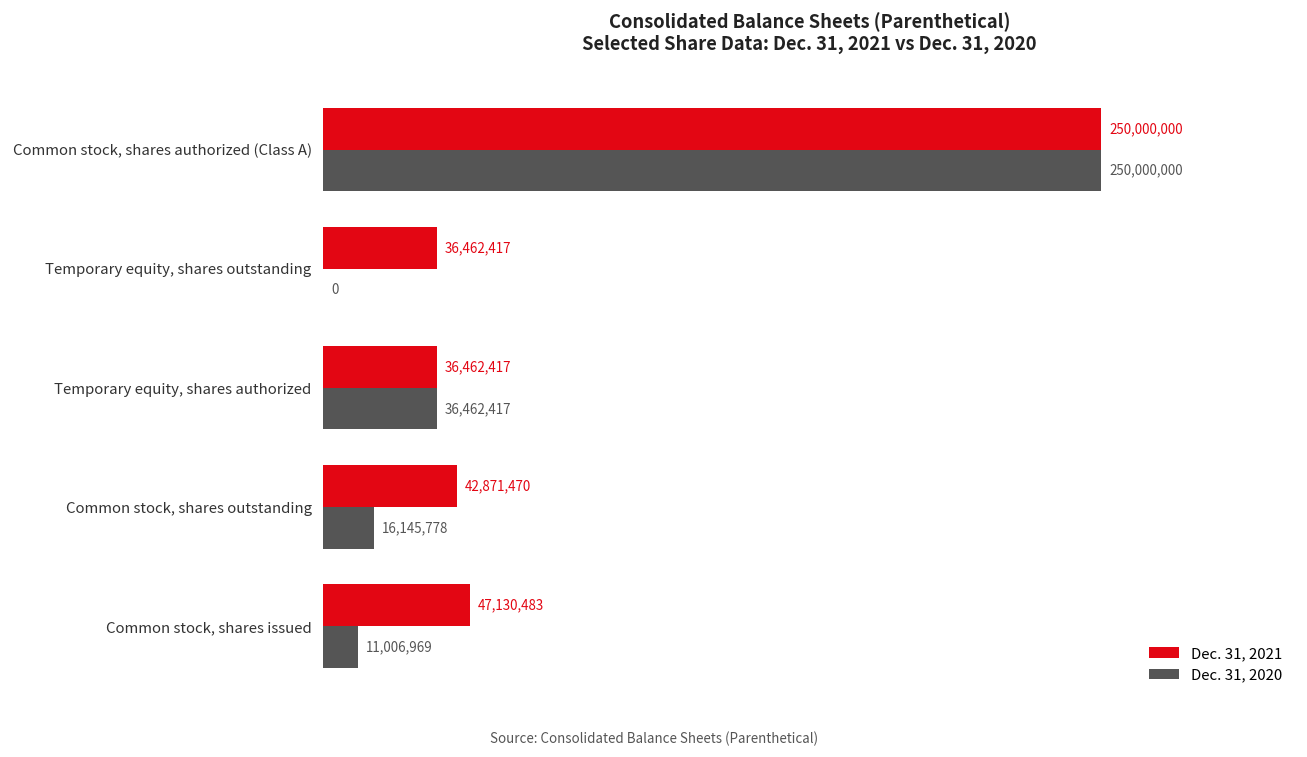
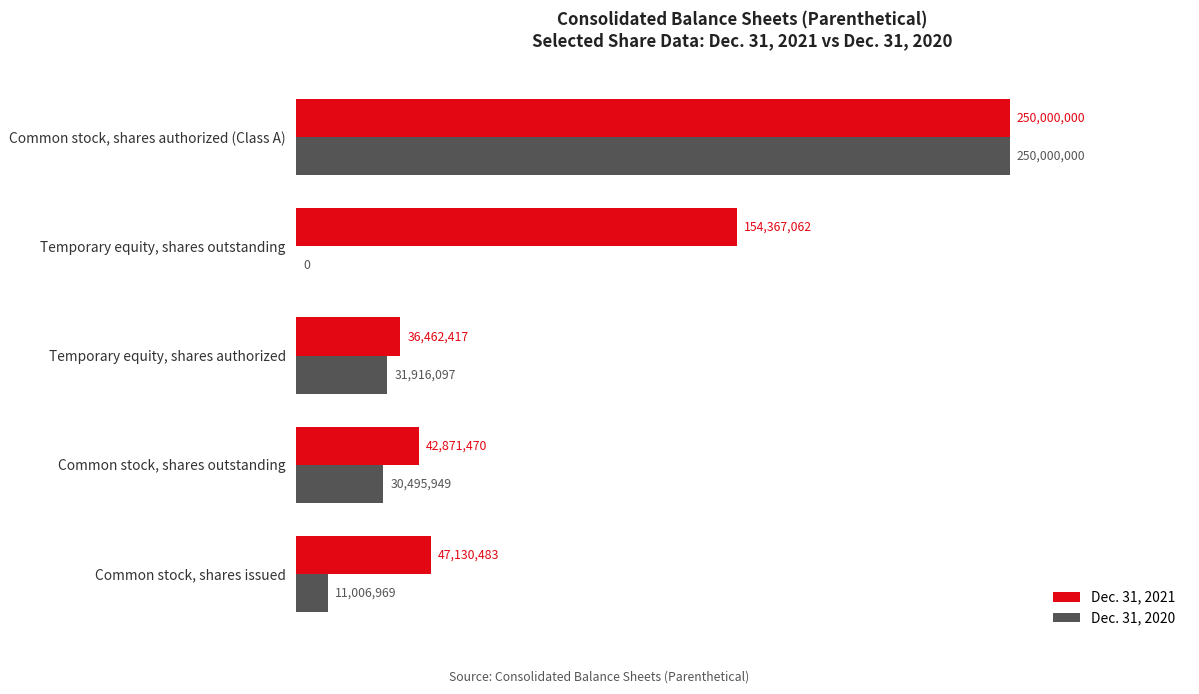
Dec. 31, 2021, Temporary equity, shares outstanding: 36,462,417 -> 154,367,062
Dec. 31, 2020, Temporary equity, shares authorized: 36,462,417 -> 31,916,097
Dec. 31, 2020, Common stock, shares outstanding: 16,145,778 -> 30,495,949
